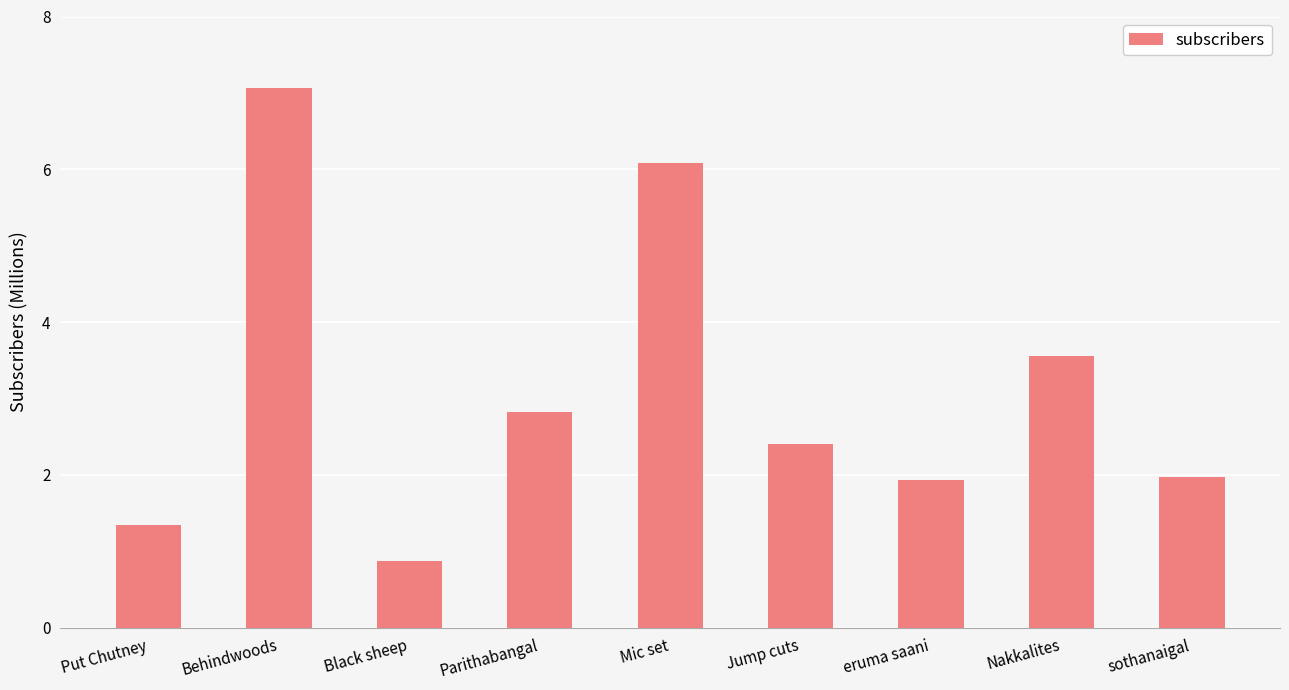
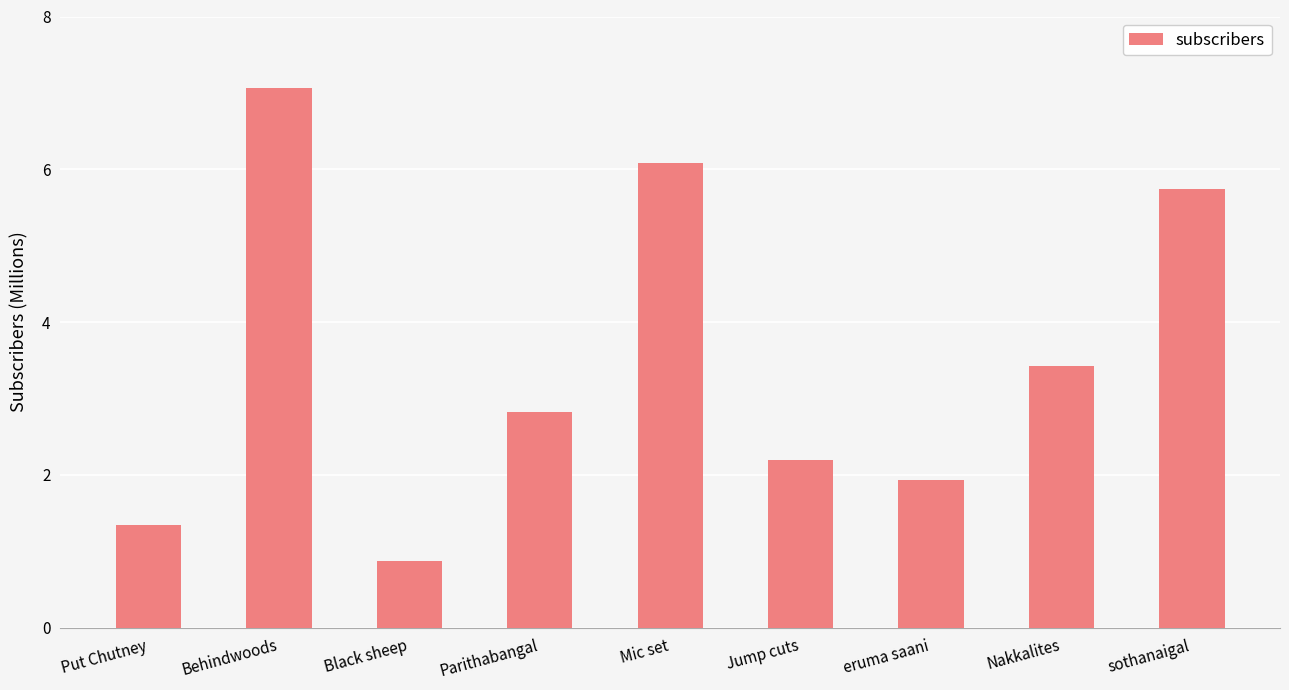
Jump cuts: 2.4 -> 2.2
Nakkalites: 3.6 -> 3.4
sothanaigal: 2.0 -> 5.7
